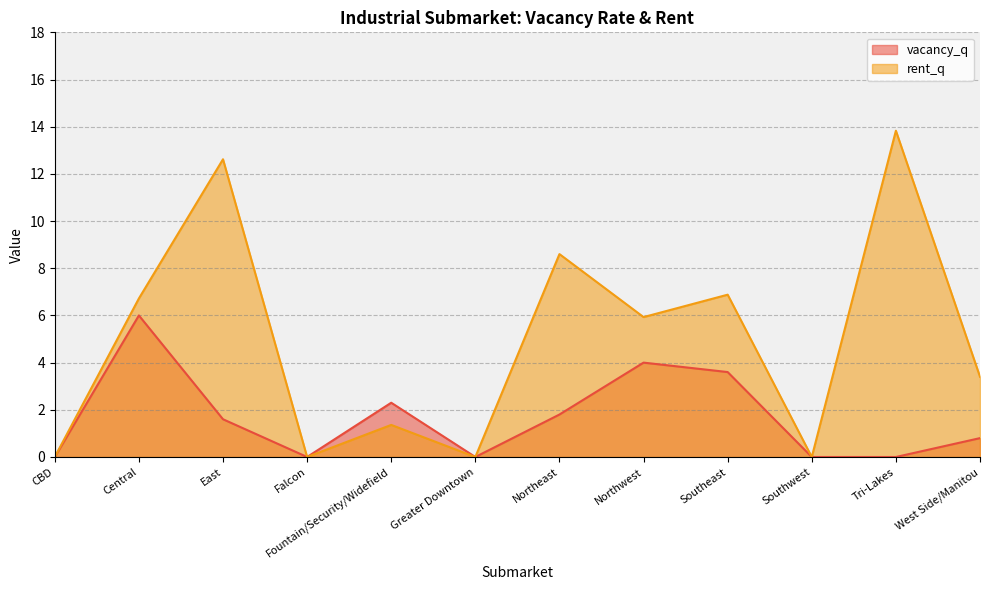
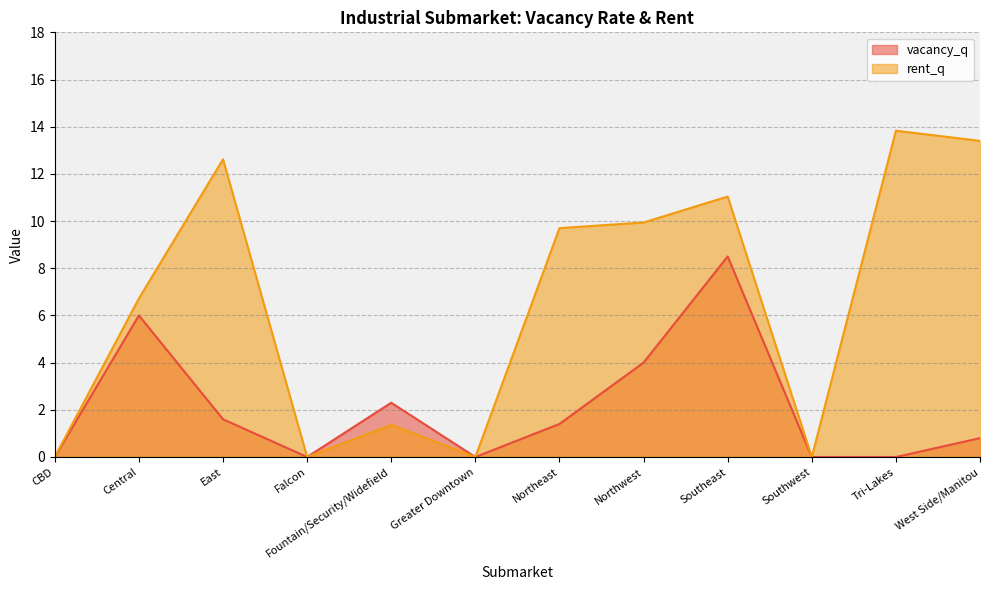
vacancy_q, Northeast: 1.8 -> 1.4
rent_q, Northeast: 8.6 -> 9.7
rent_q, Northwest: 5.9 -> 9.9
vacancy_q, Southeast: 3.6 -> 8.5
rent_q, Southeast: 6.9 -> 11.0
rent_q, West Side/Manitou: 3.4 -> 13.4
